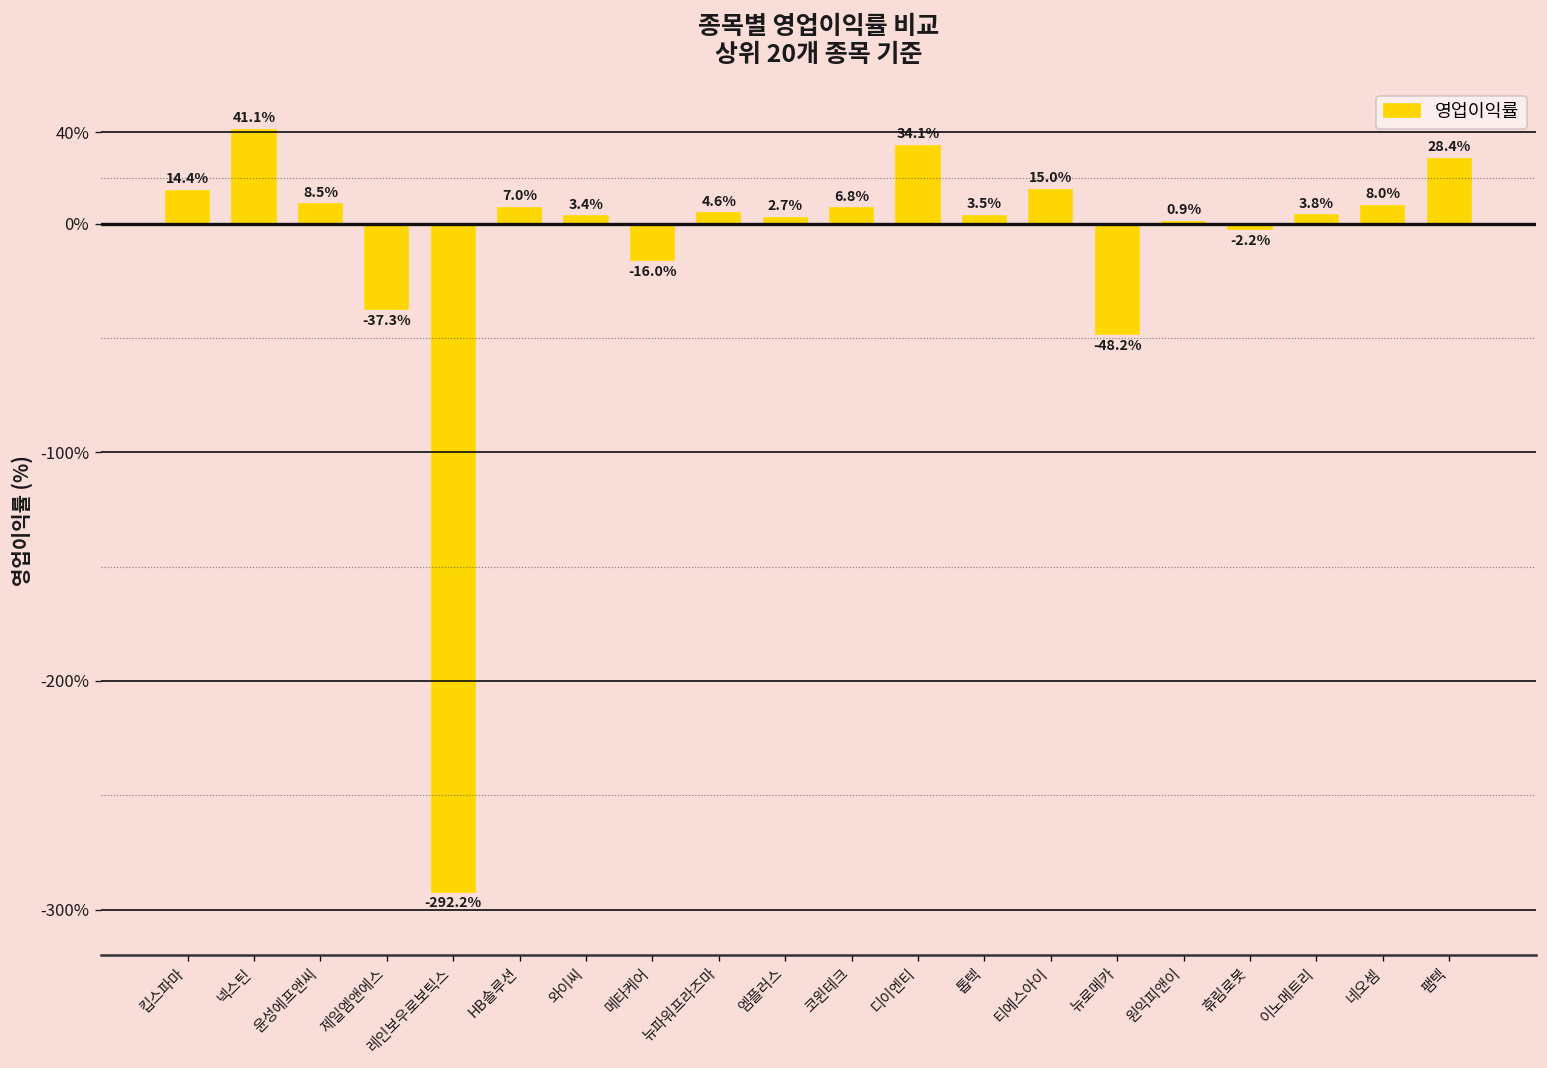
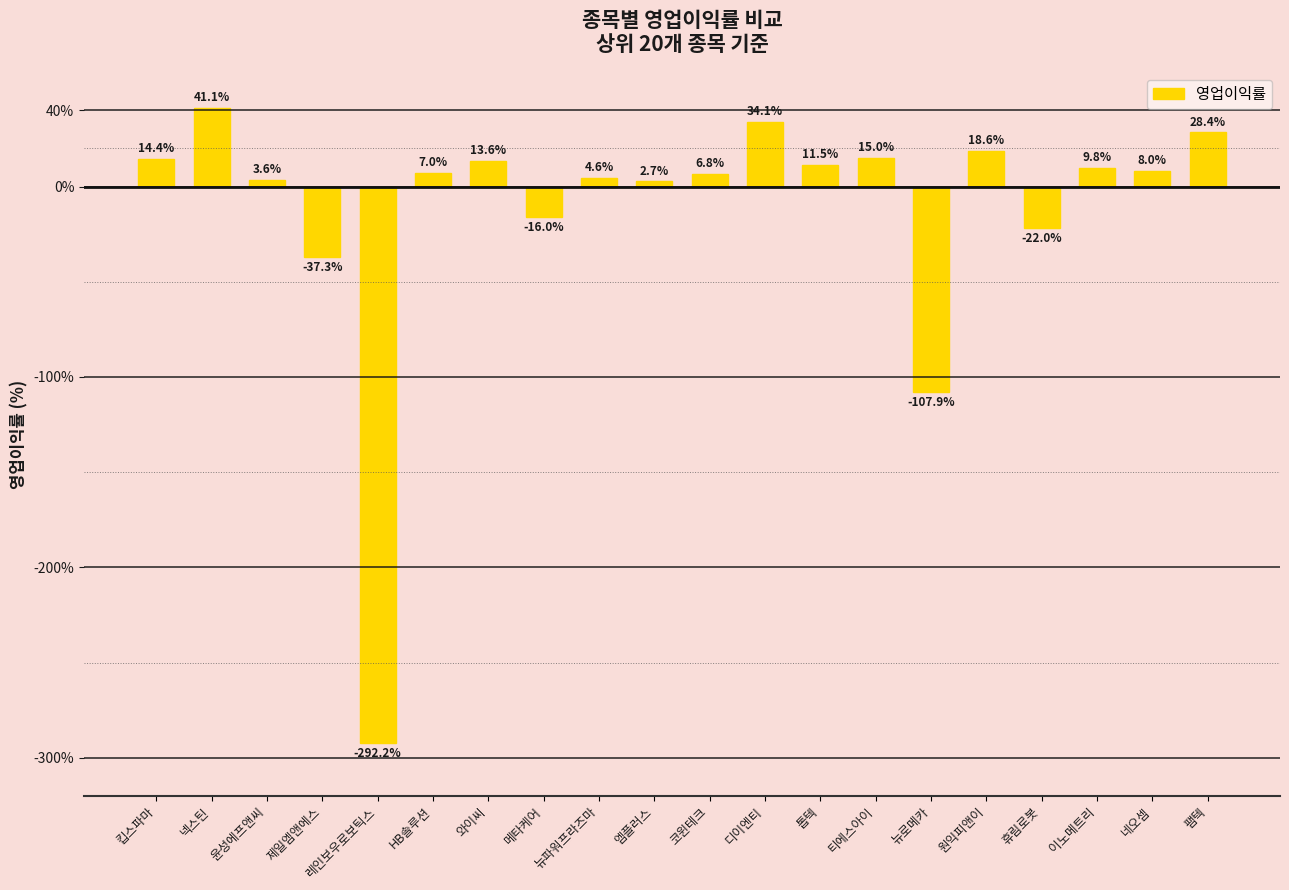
윤성에프앤씨: 8.5% -> 3.6%
와이씨: 3.4% -> 13.6%
톱텍: 3.5% -> 11.5%
뉴로메카: -48.2% -> -107.9%
원익피앤이: 0.9% -> 18.6%
휴림로봇: -2.2% -> -22.0%
이노메트리: 3.8% -> 9.8%
